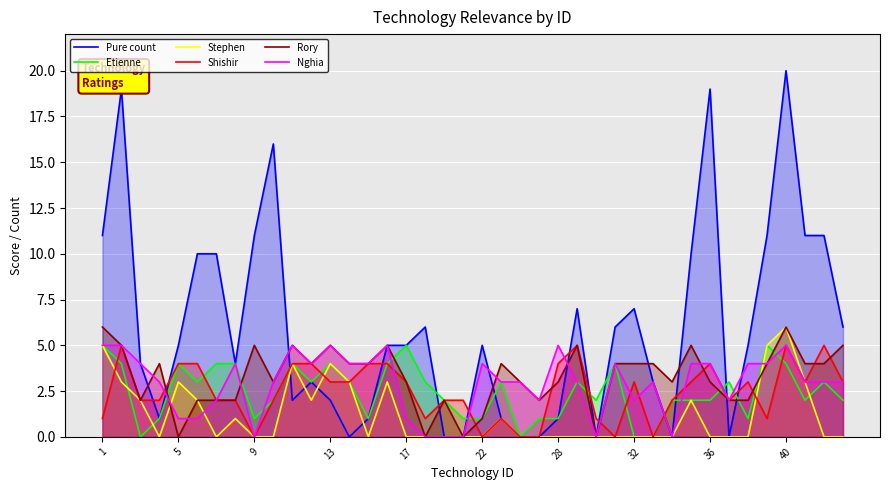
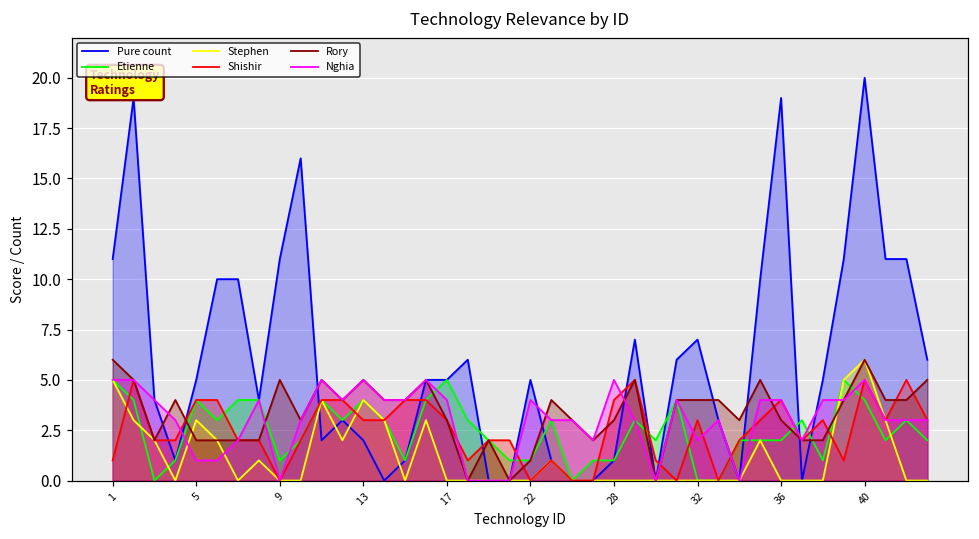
Rory, 5: 0 -> 2
Nghia, 17: 1 -> 4
